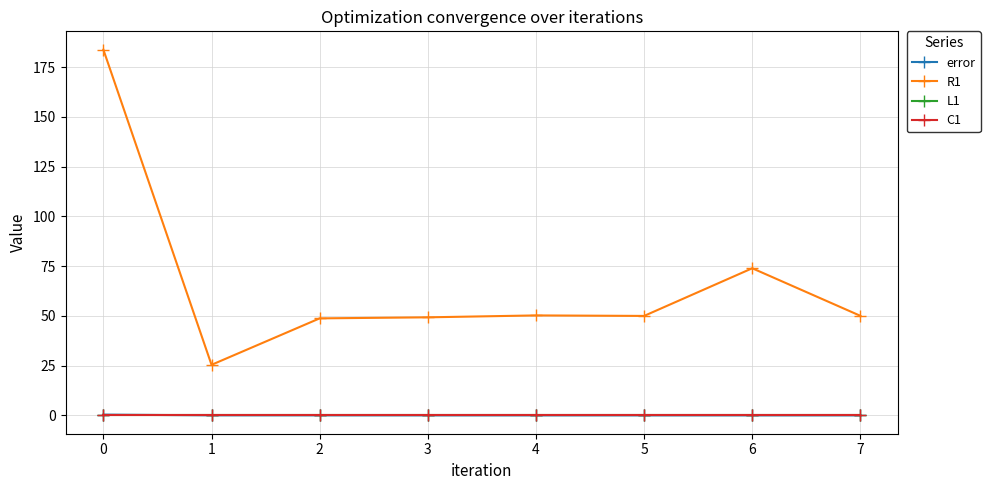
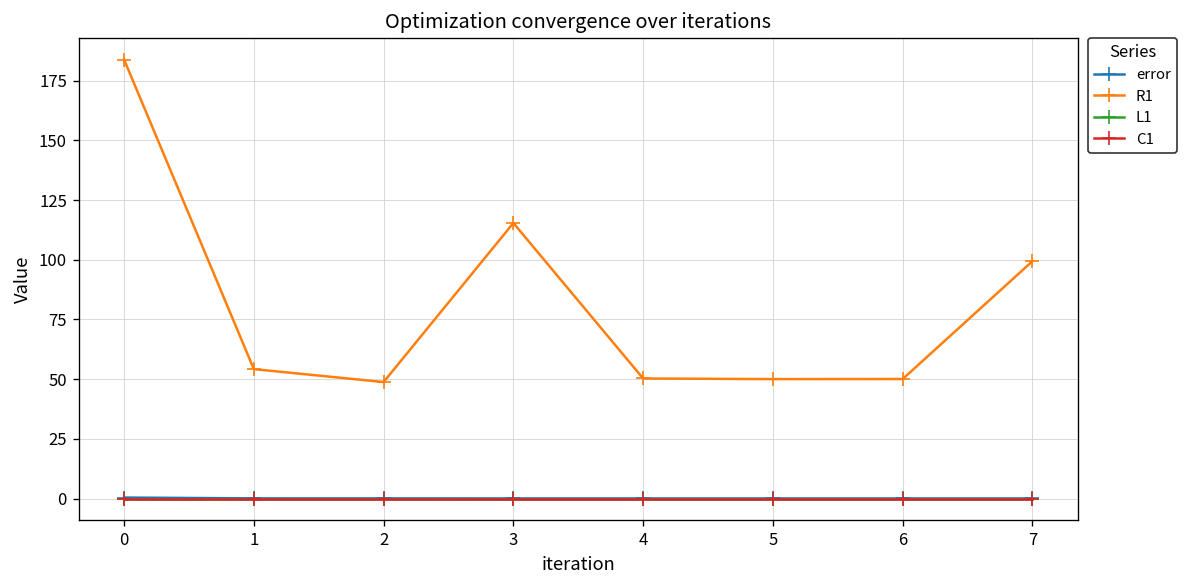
R1, 1: 25 -> 54
R1, 3: 49 -> 115
R1, 6: 74 -> 50
R1, 7: 50 -> 99
